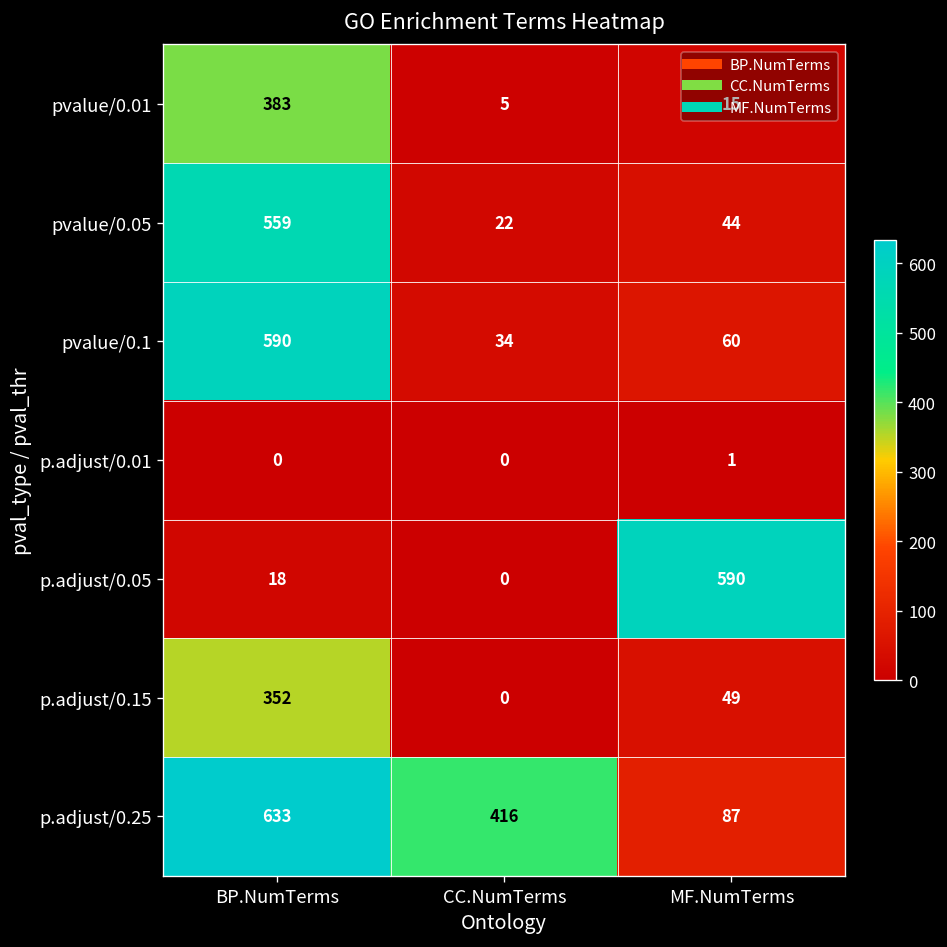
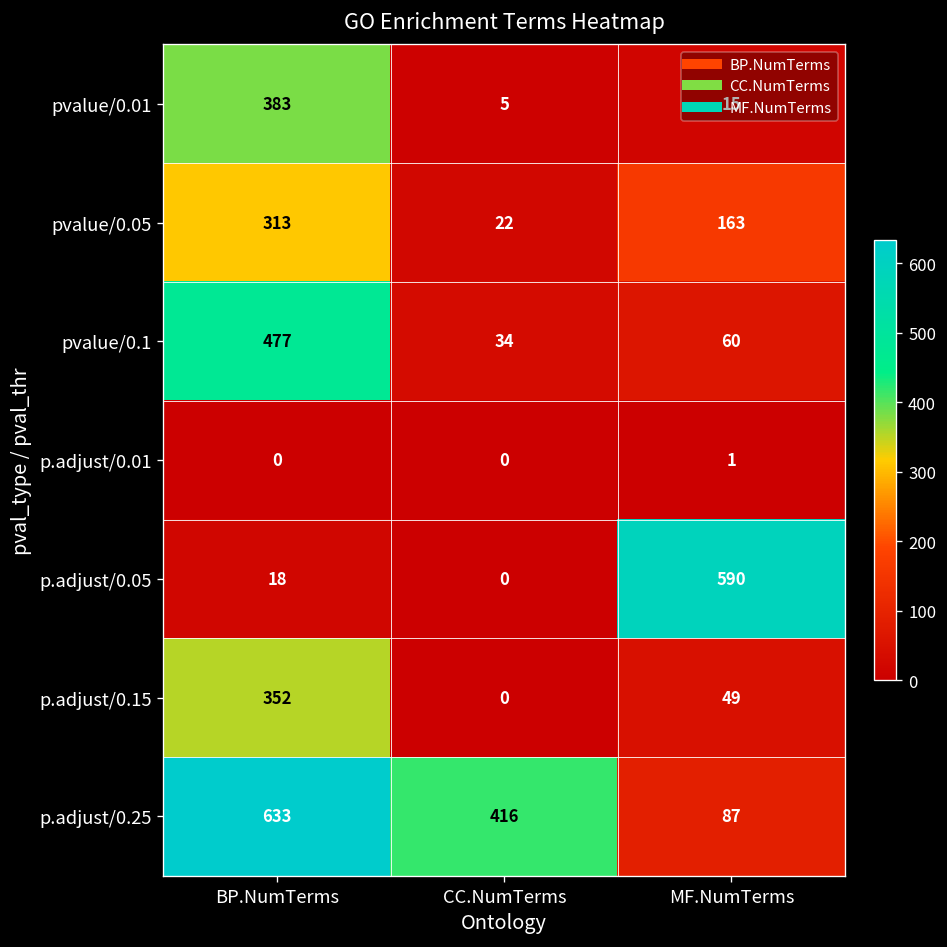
pvalue/0.05, BP.NumTerms: 559 -> 313
pvalue/0.05, MF.NumTerms: 44 -> 163
pvalue/0.1, BP.NumTerms: 590 -> 477
